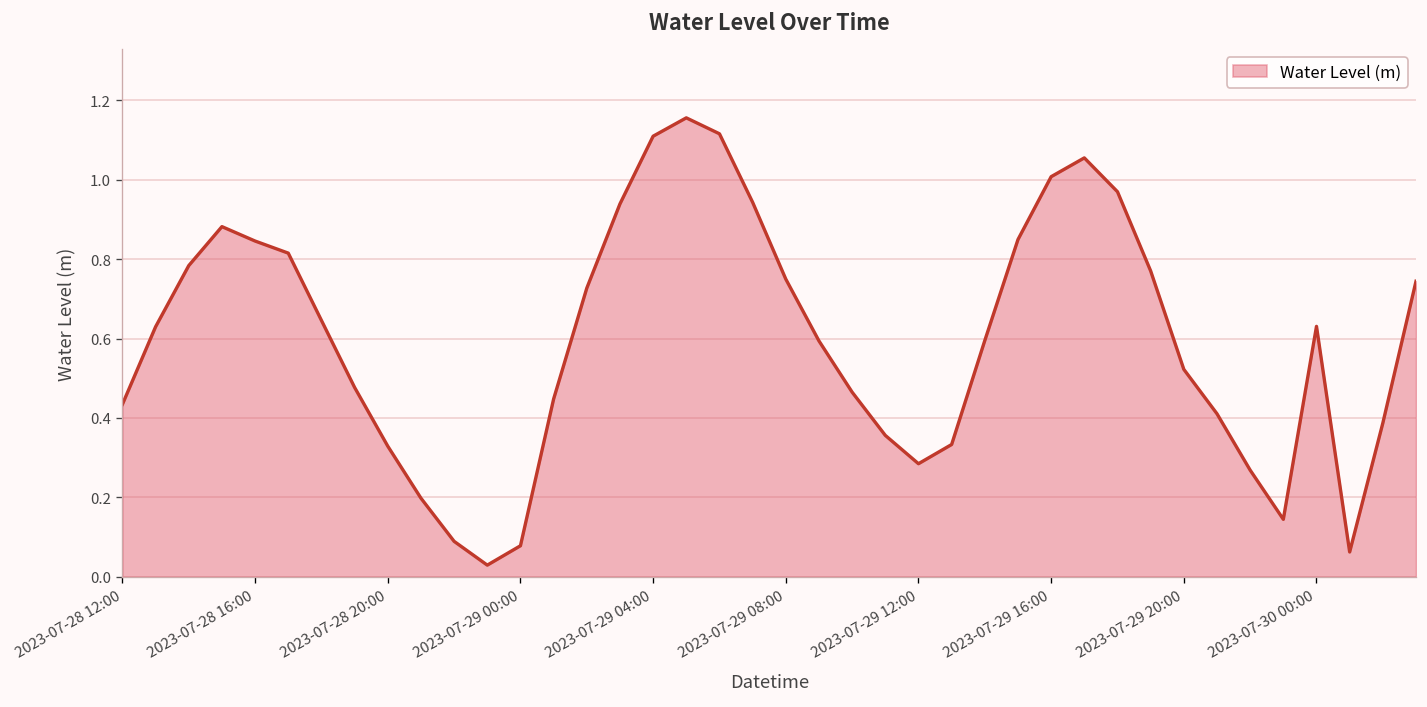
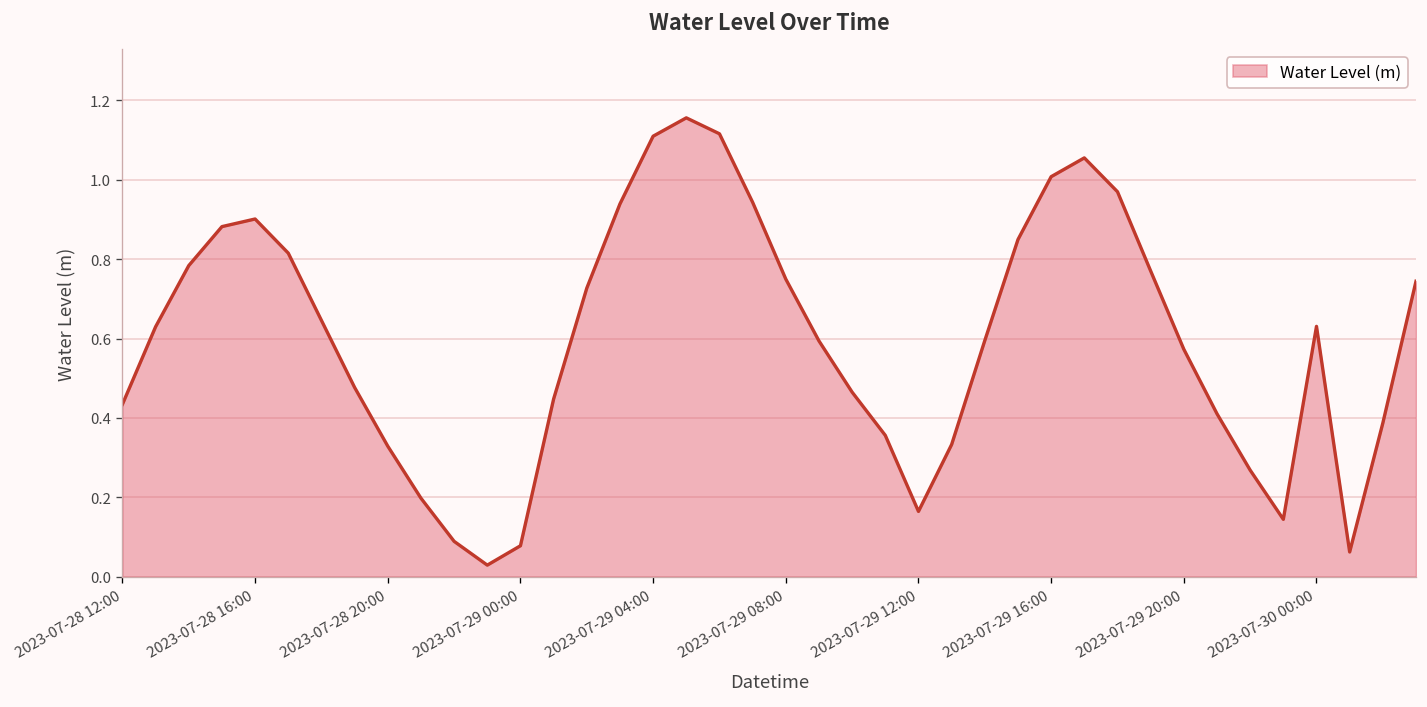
2023-07-28 16:00: 0.85 -> 0.90
2023-07-29 12:00: 0.28 -> 0.16
2023-07-29 20:00: 0.52 -> 0.57
